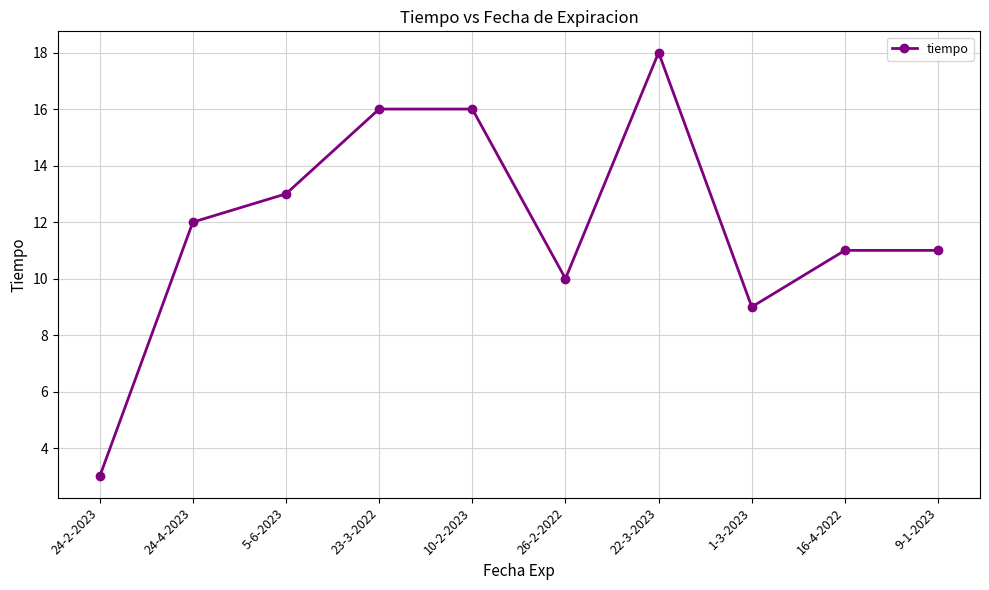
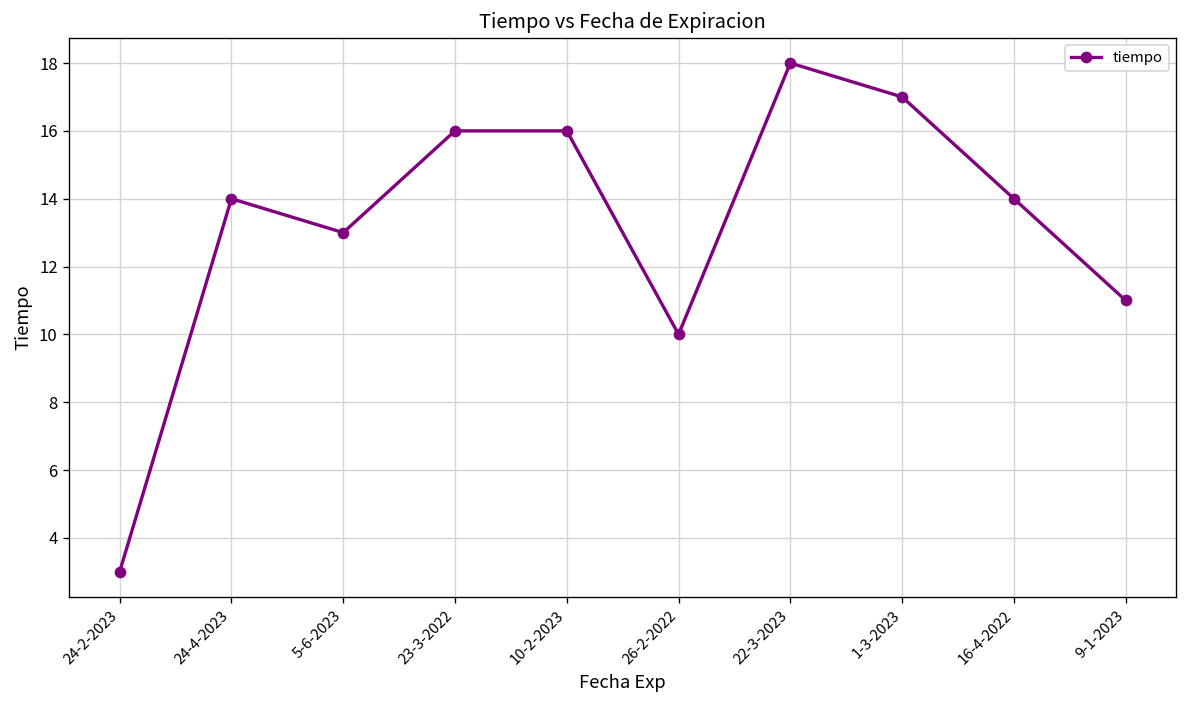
24-4-2023: 12 -> 14
1-3-2023: 9 -> 17
16-4-2022: 11 -> 14
